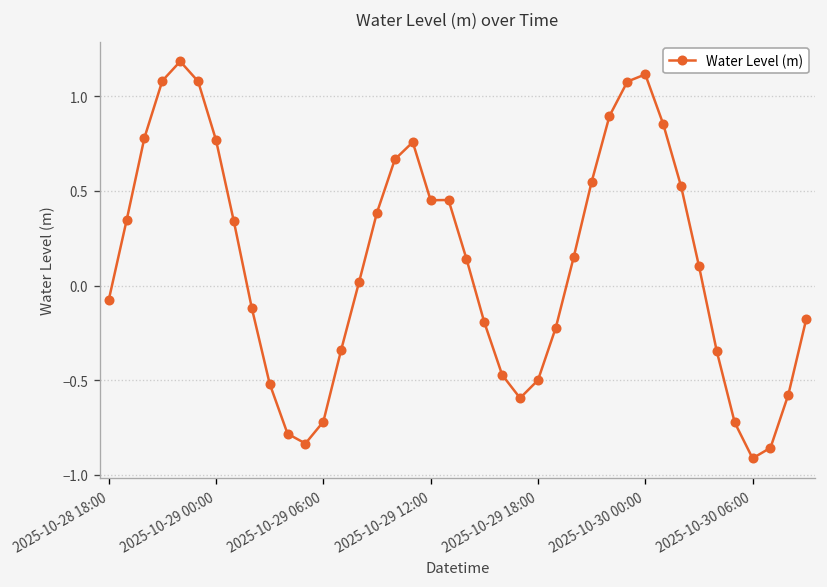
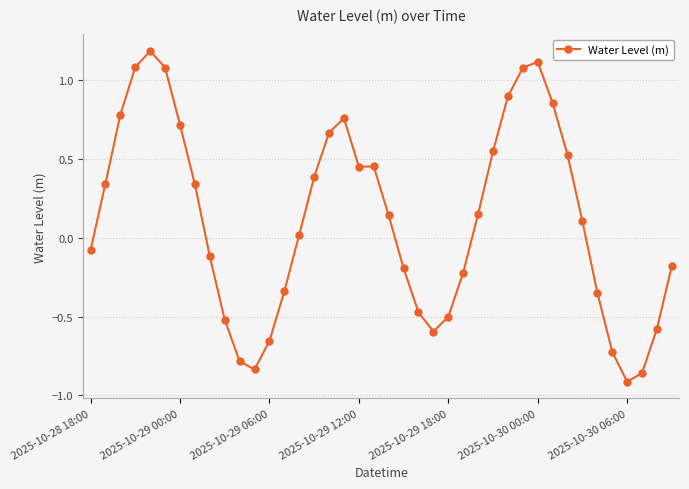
2025-10-29 00:00: 0.77 -> 0.72
2025-10-29 06:00: -0.72 -> -0.66
